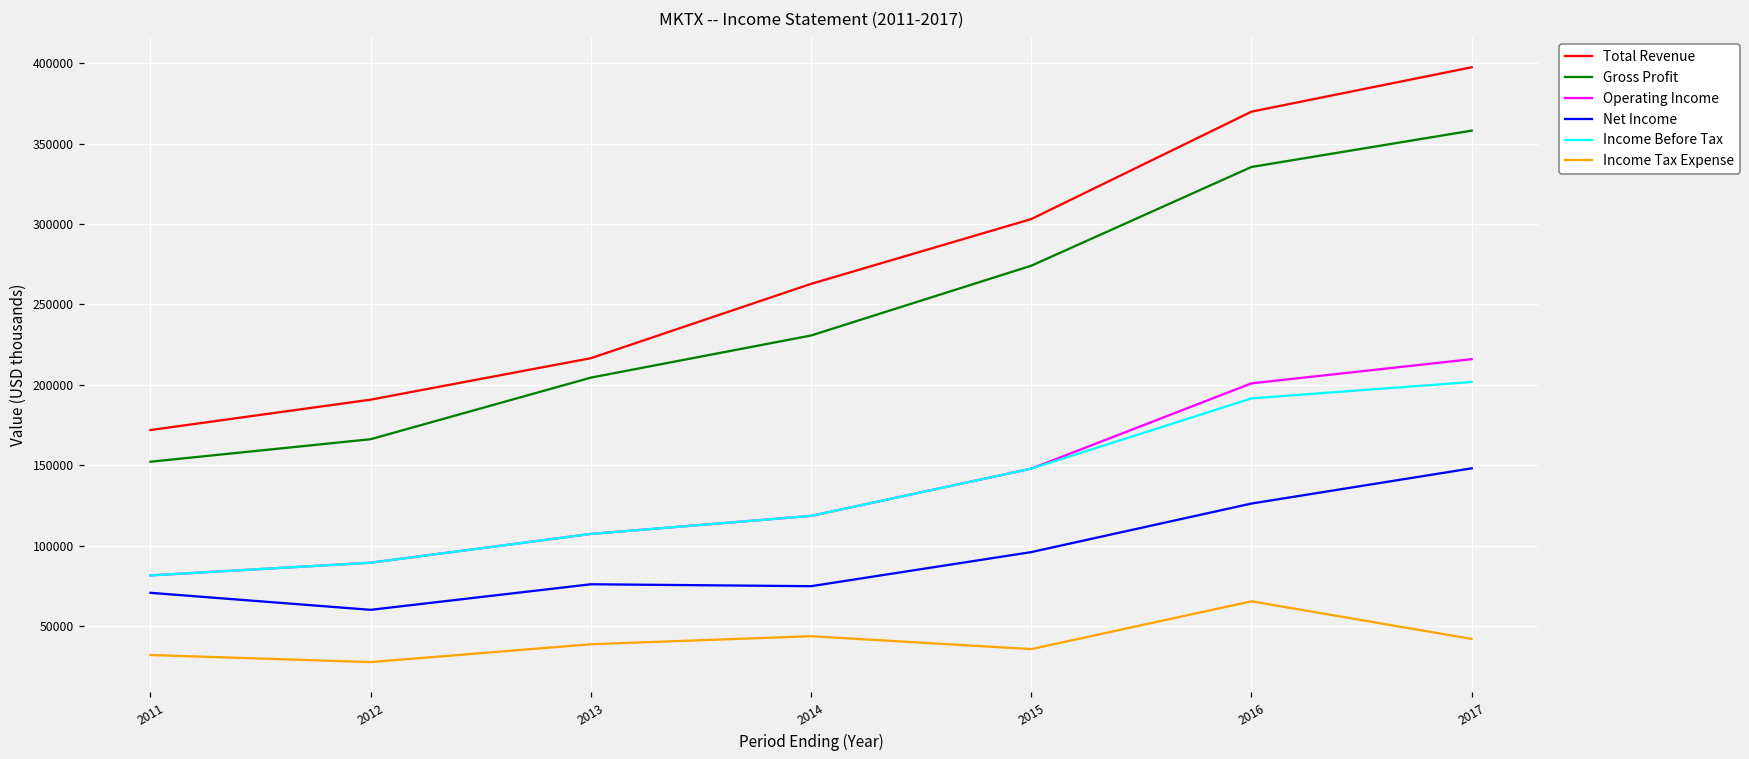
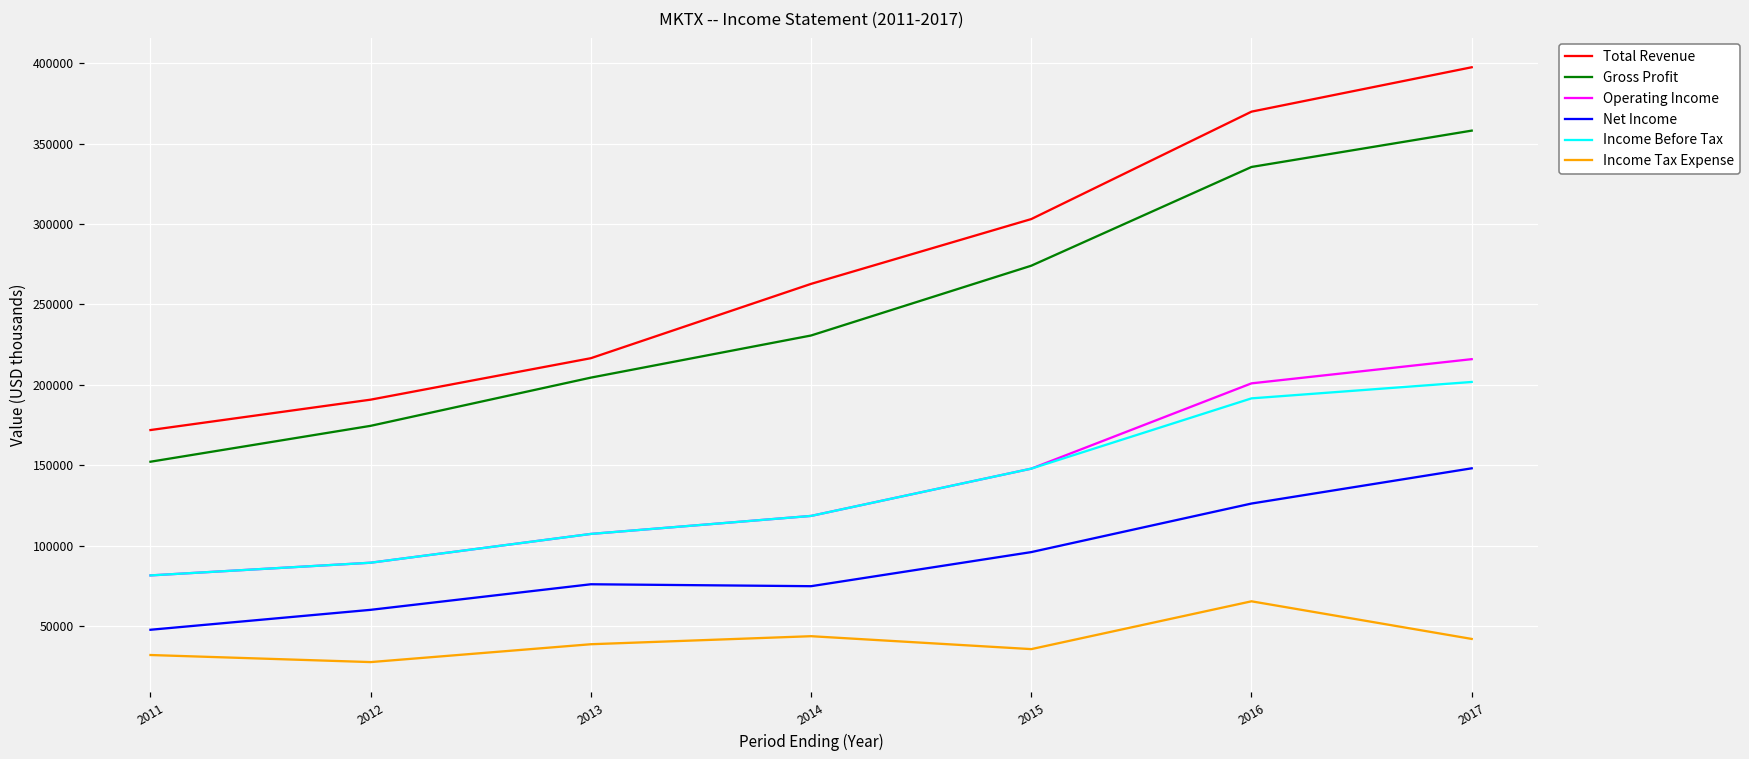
Net Income, 2011: 71000 -> 48000
Gross Profit, 2012: 166000 -> 175000
